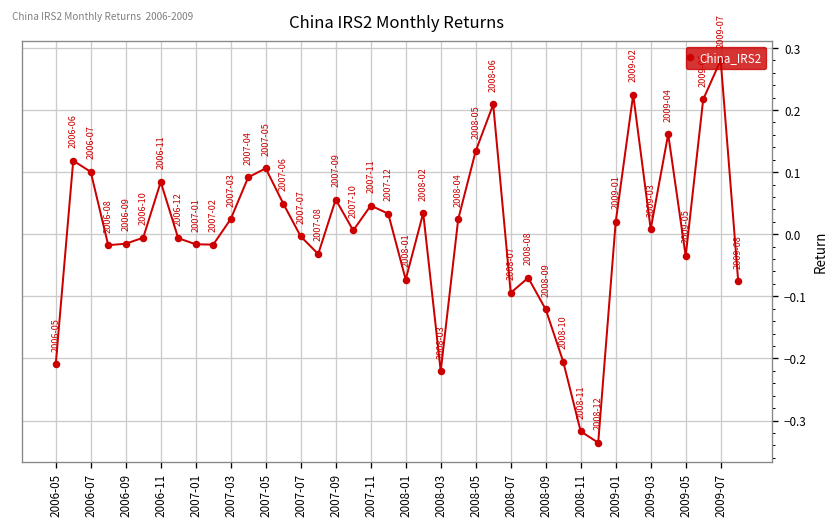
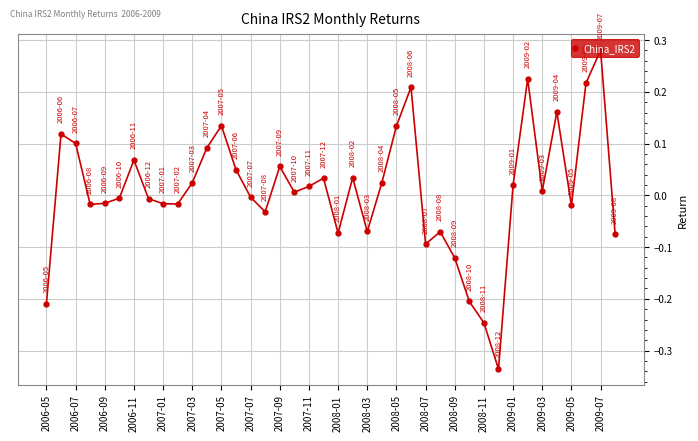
2006-11: 0.08 -> 0.07
2007-05: 0.11 -> 0.13
2007-11: 0.05 -> 0.02
2008-03: -0.22 -> -0.07
2008-11: -0.32 -> -0.25
2009-05: -0.04 -> -0.02
